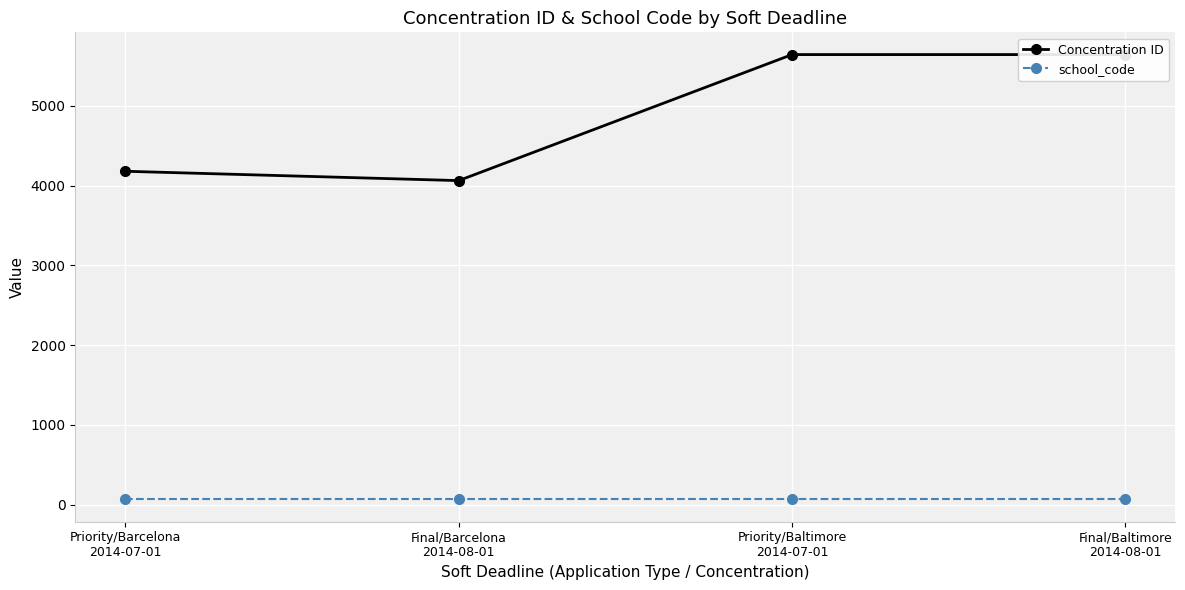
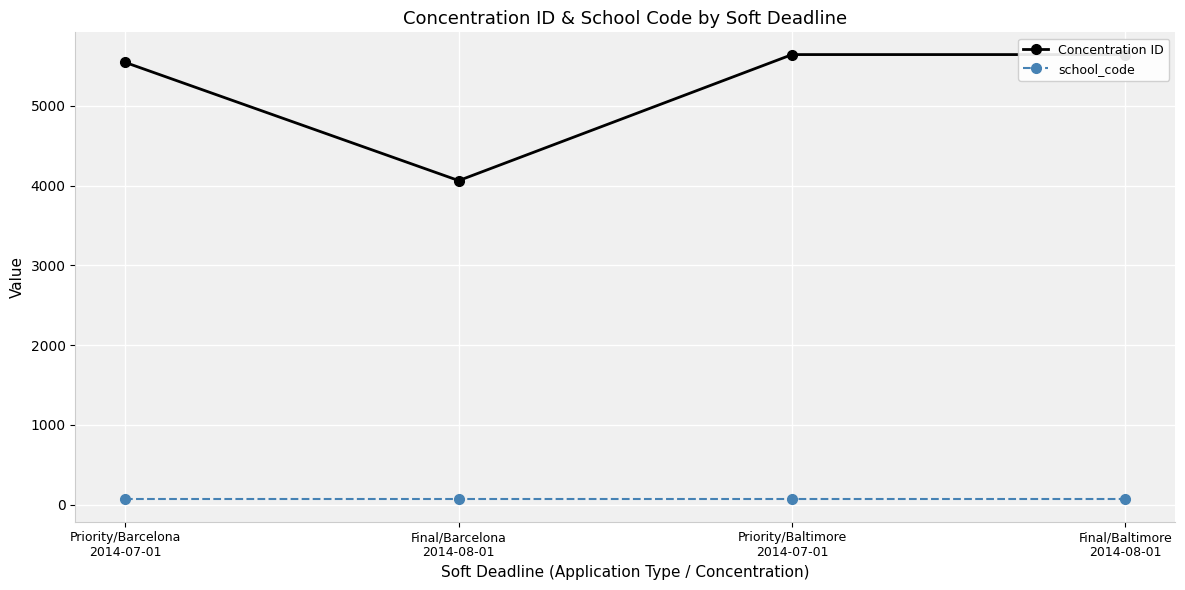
Concentration ID, Priority/Barcelona 2014-07-01: 4200 -> 5500
